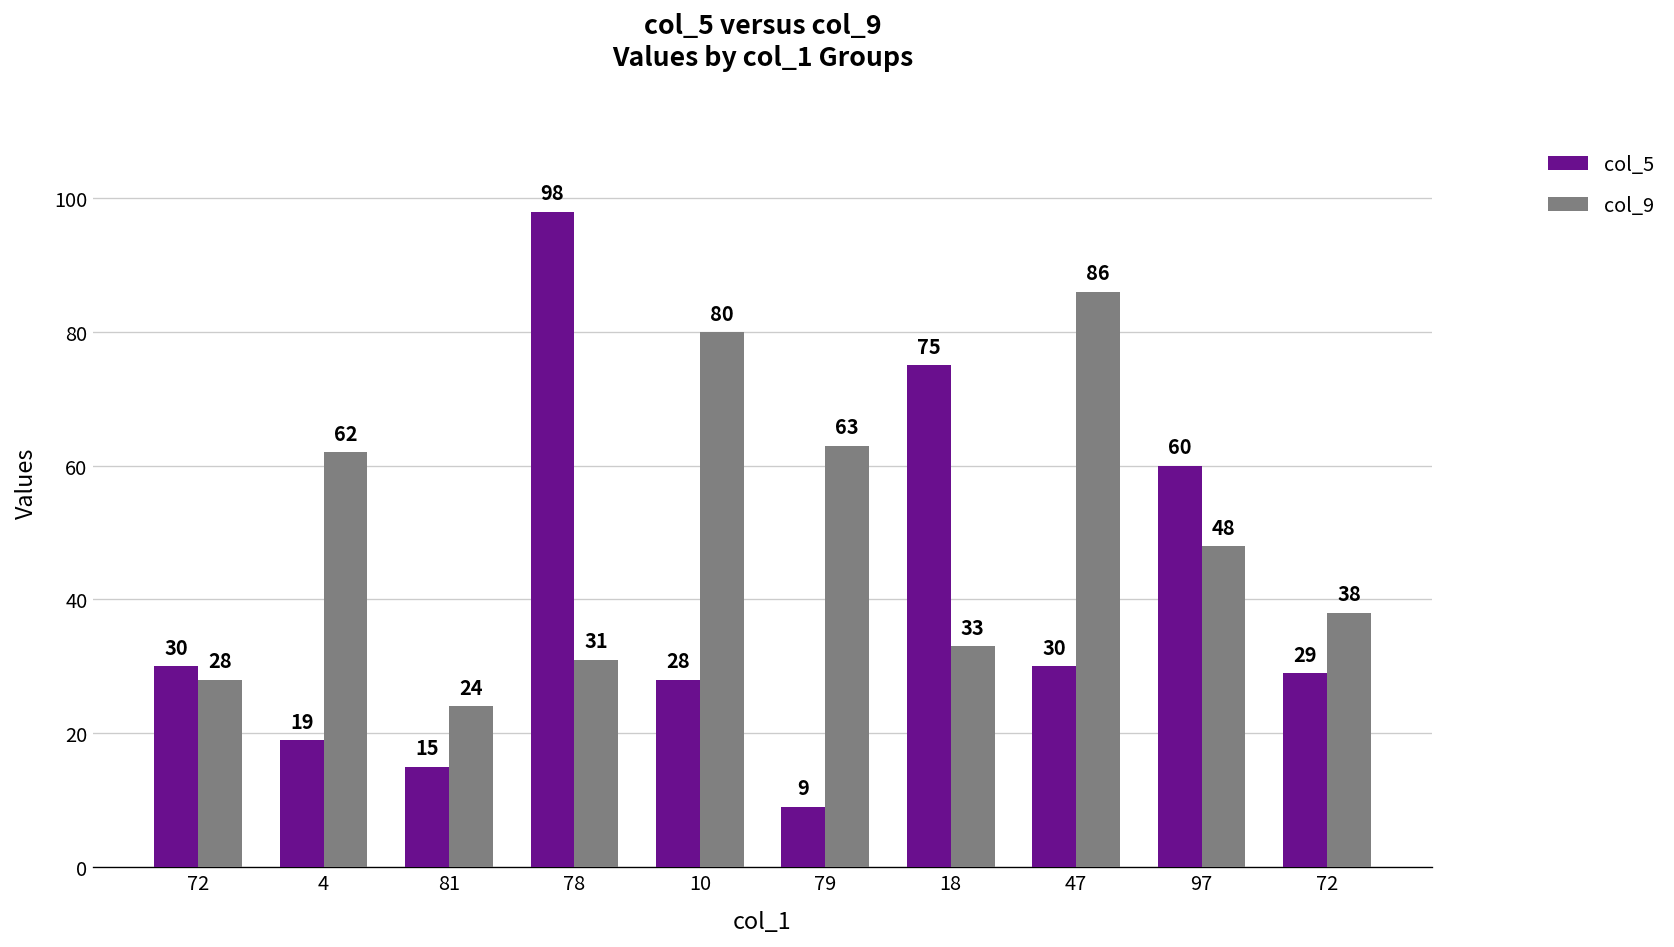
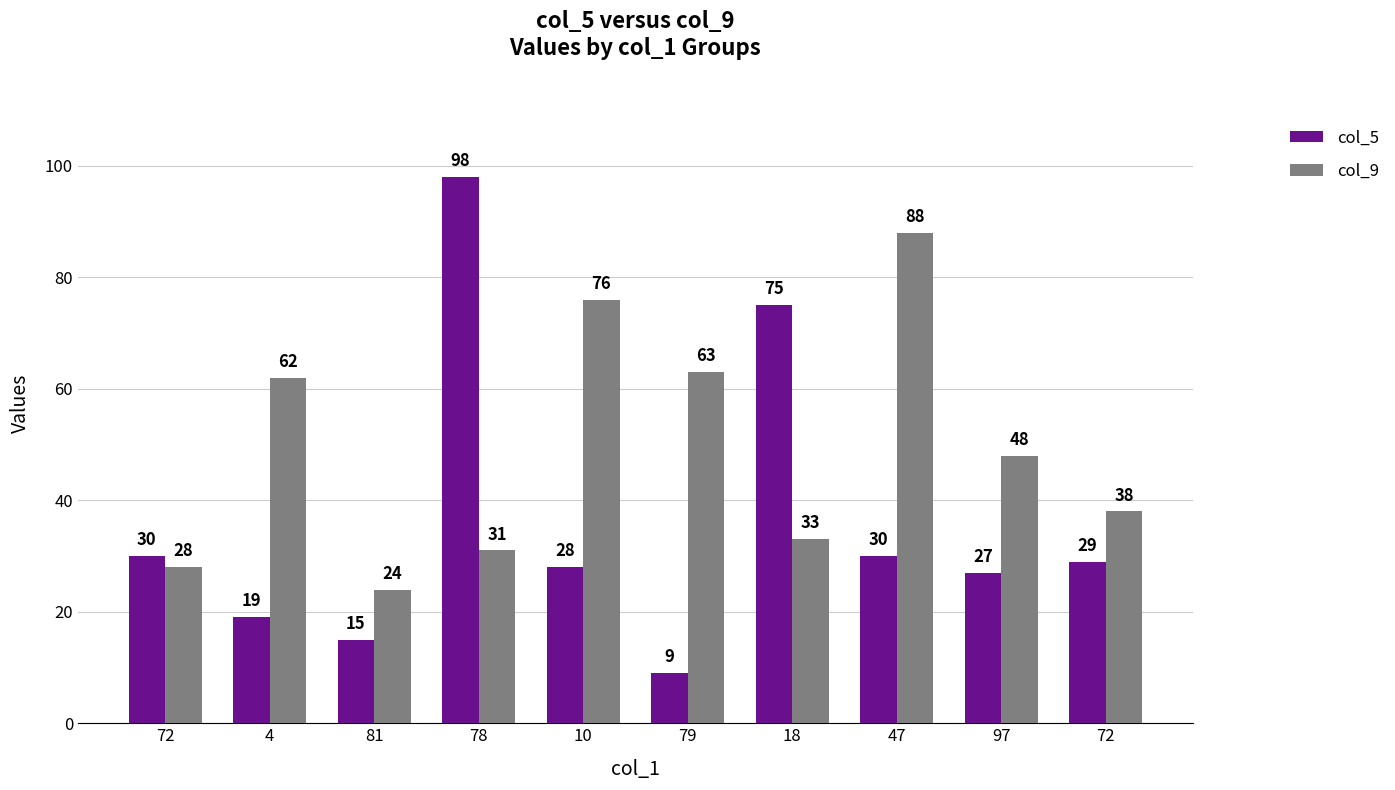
col_9, 10: 80 -> 76
col_9, 47: 86 -> 88
col_5, 97: 60 -> 27
